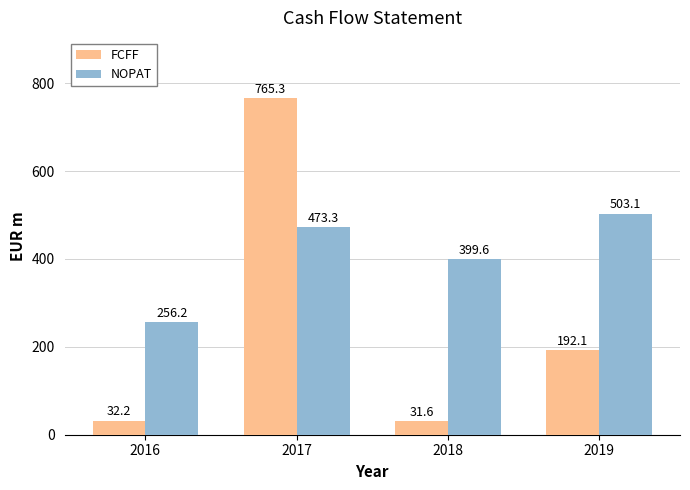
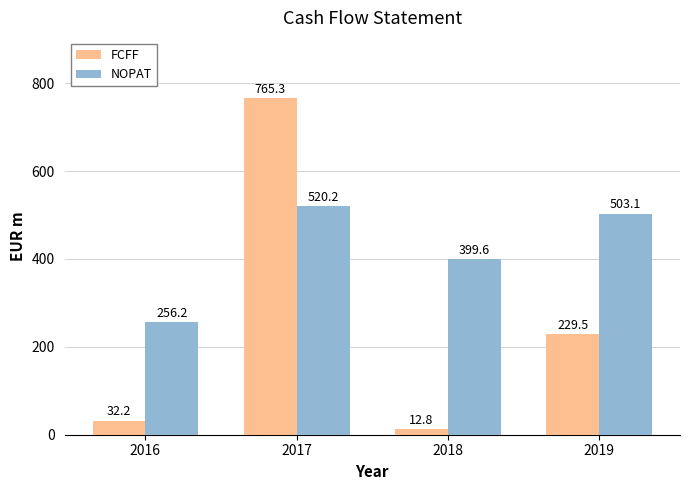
NOPAT, 2017: 473.3 -> 520.2
FCFF, 2018: 31.6 -> 12.8
FCFF, 2019: 192.1 -> 229.5
